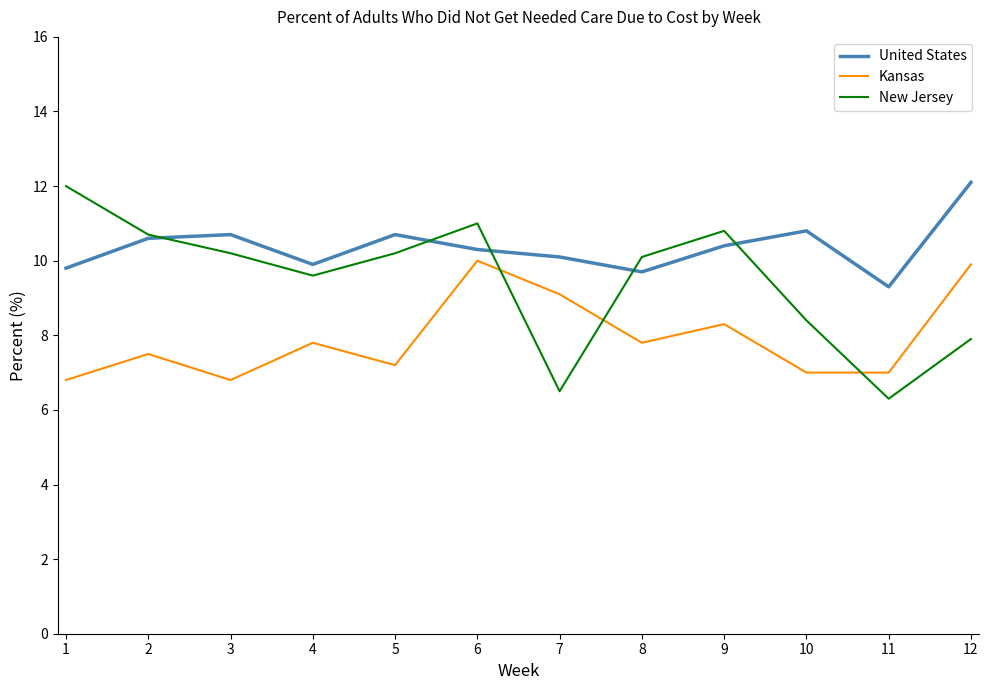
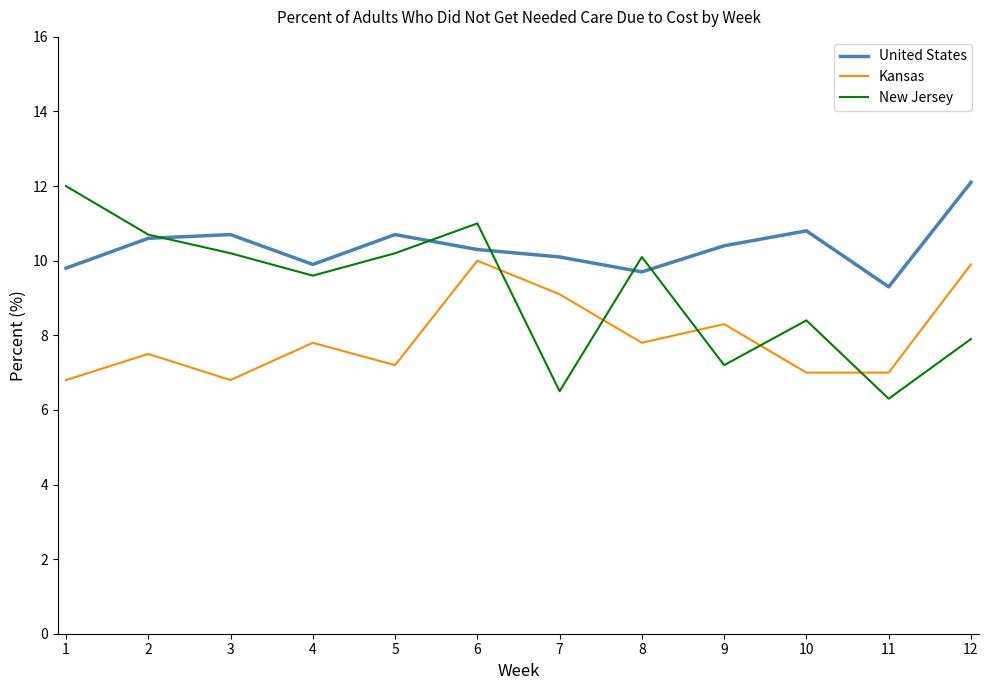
New Jersey, 9: 10.8 -> 7.2
